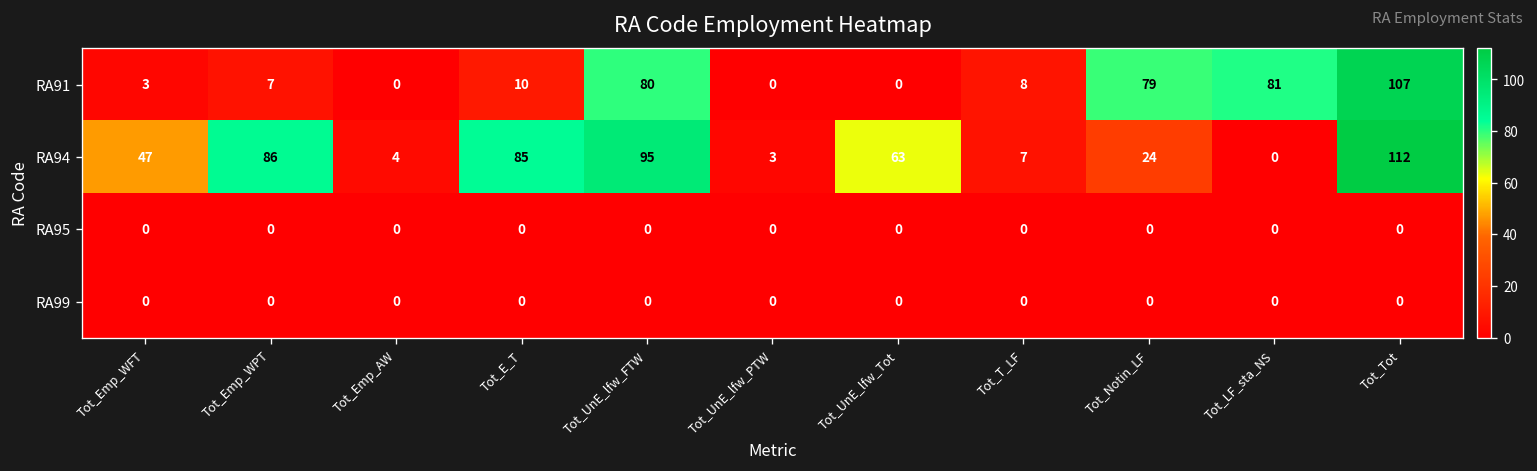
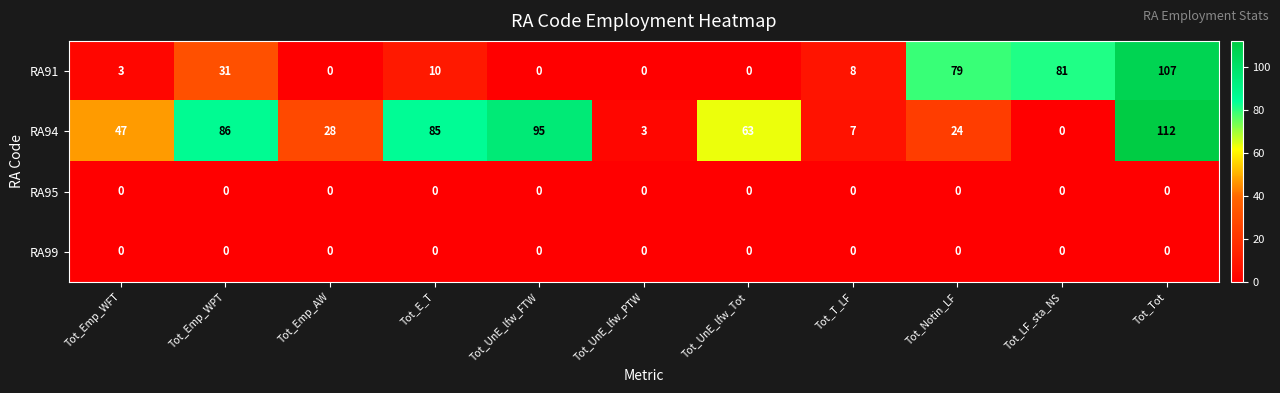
RA91, Tot_Emp_WPT: 7 -> 31
RA91, Tot_UnE_lfw_FTW: 80 -> 0
RA94, Tot_Emp_AW: 4 -> 28
